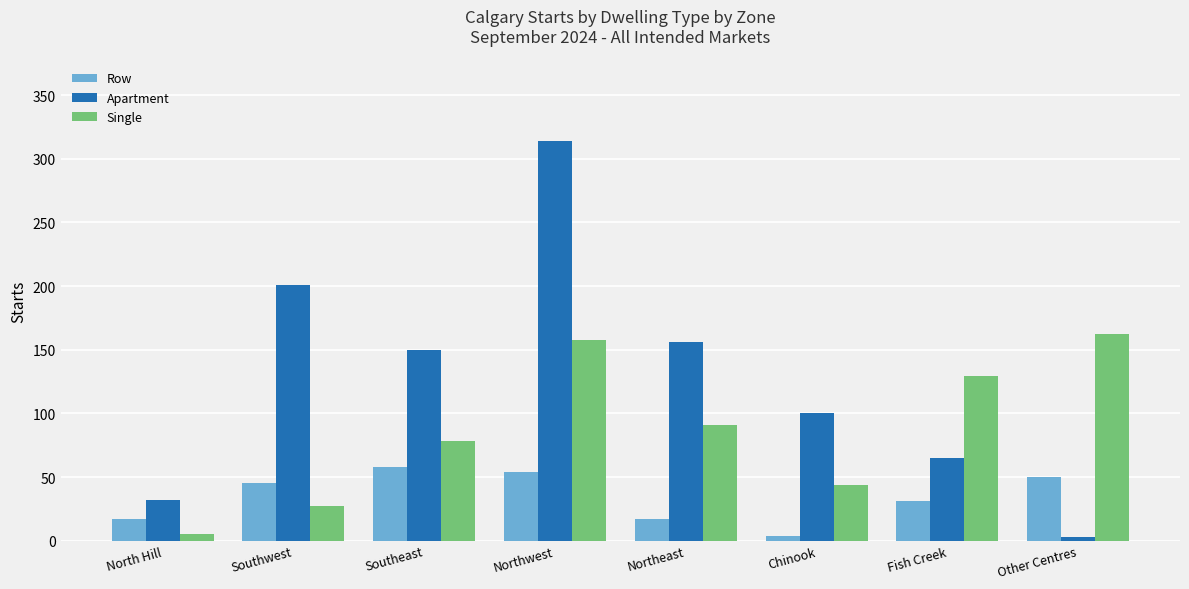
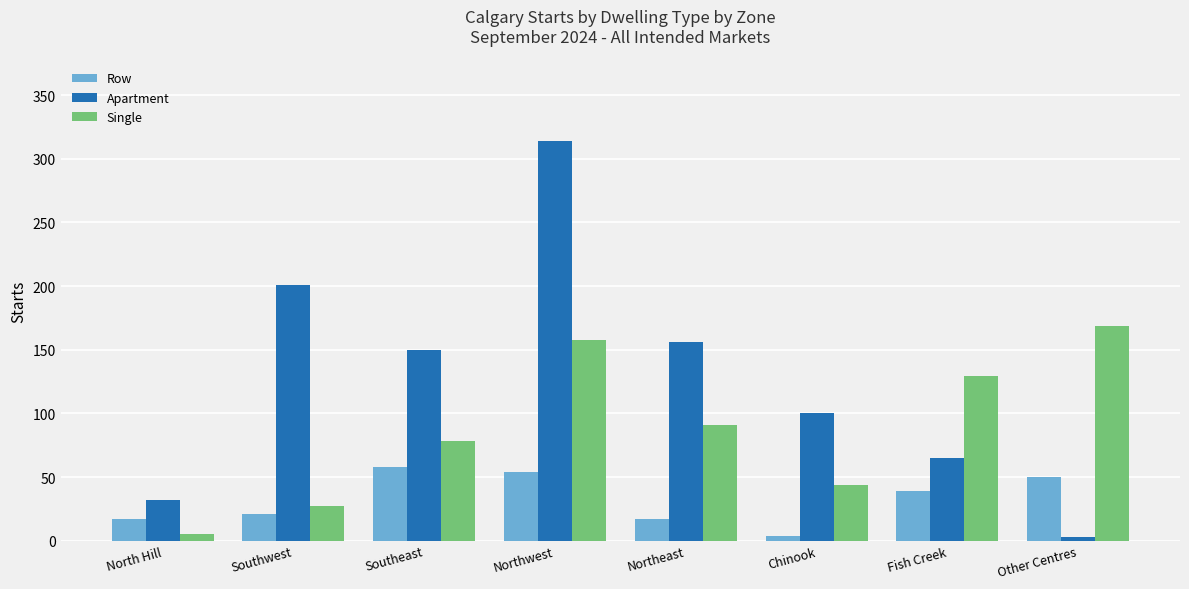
Row, Southwest: 45 -> 21
Row, Fish Creek: 31 -> 39
Single, Other Centres: 162 -> 169
